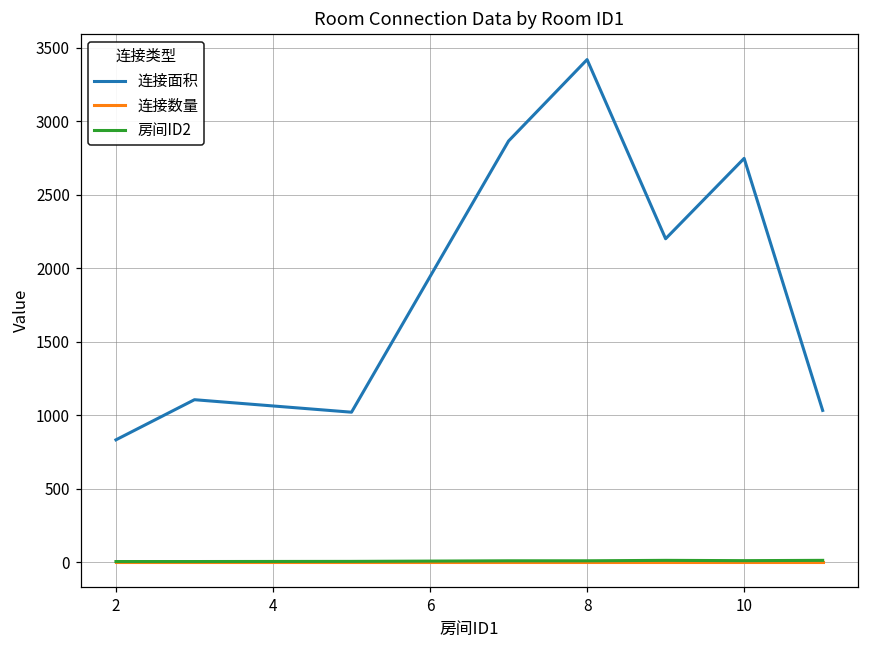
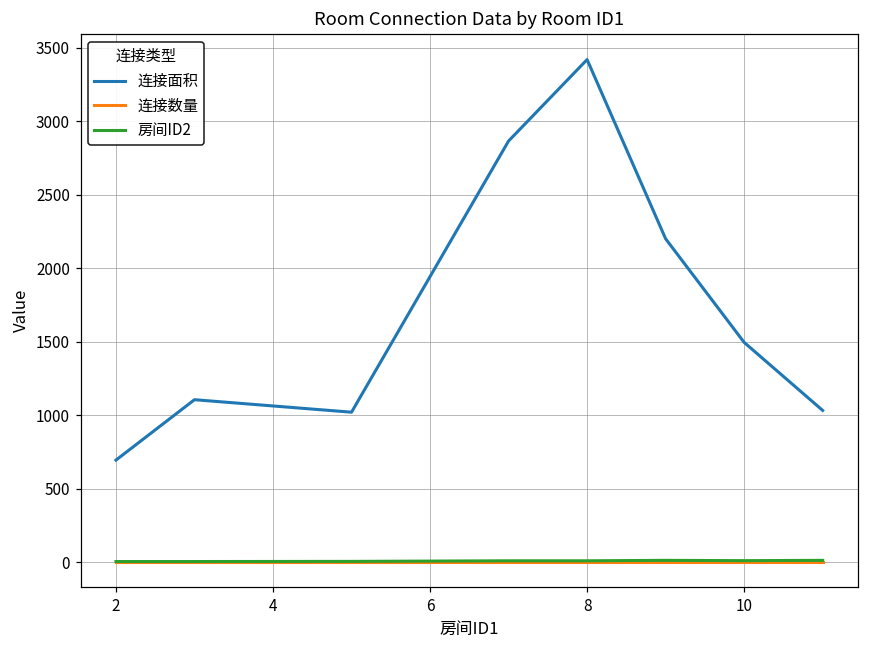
连接面积, 2: 830 -> 690
连接面积, 10: 2750 -> 1500
